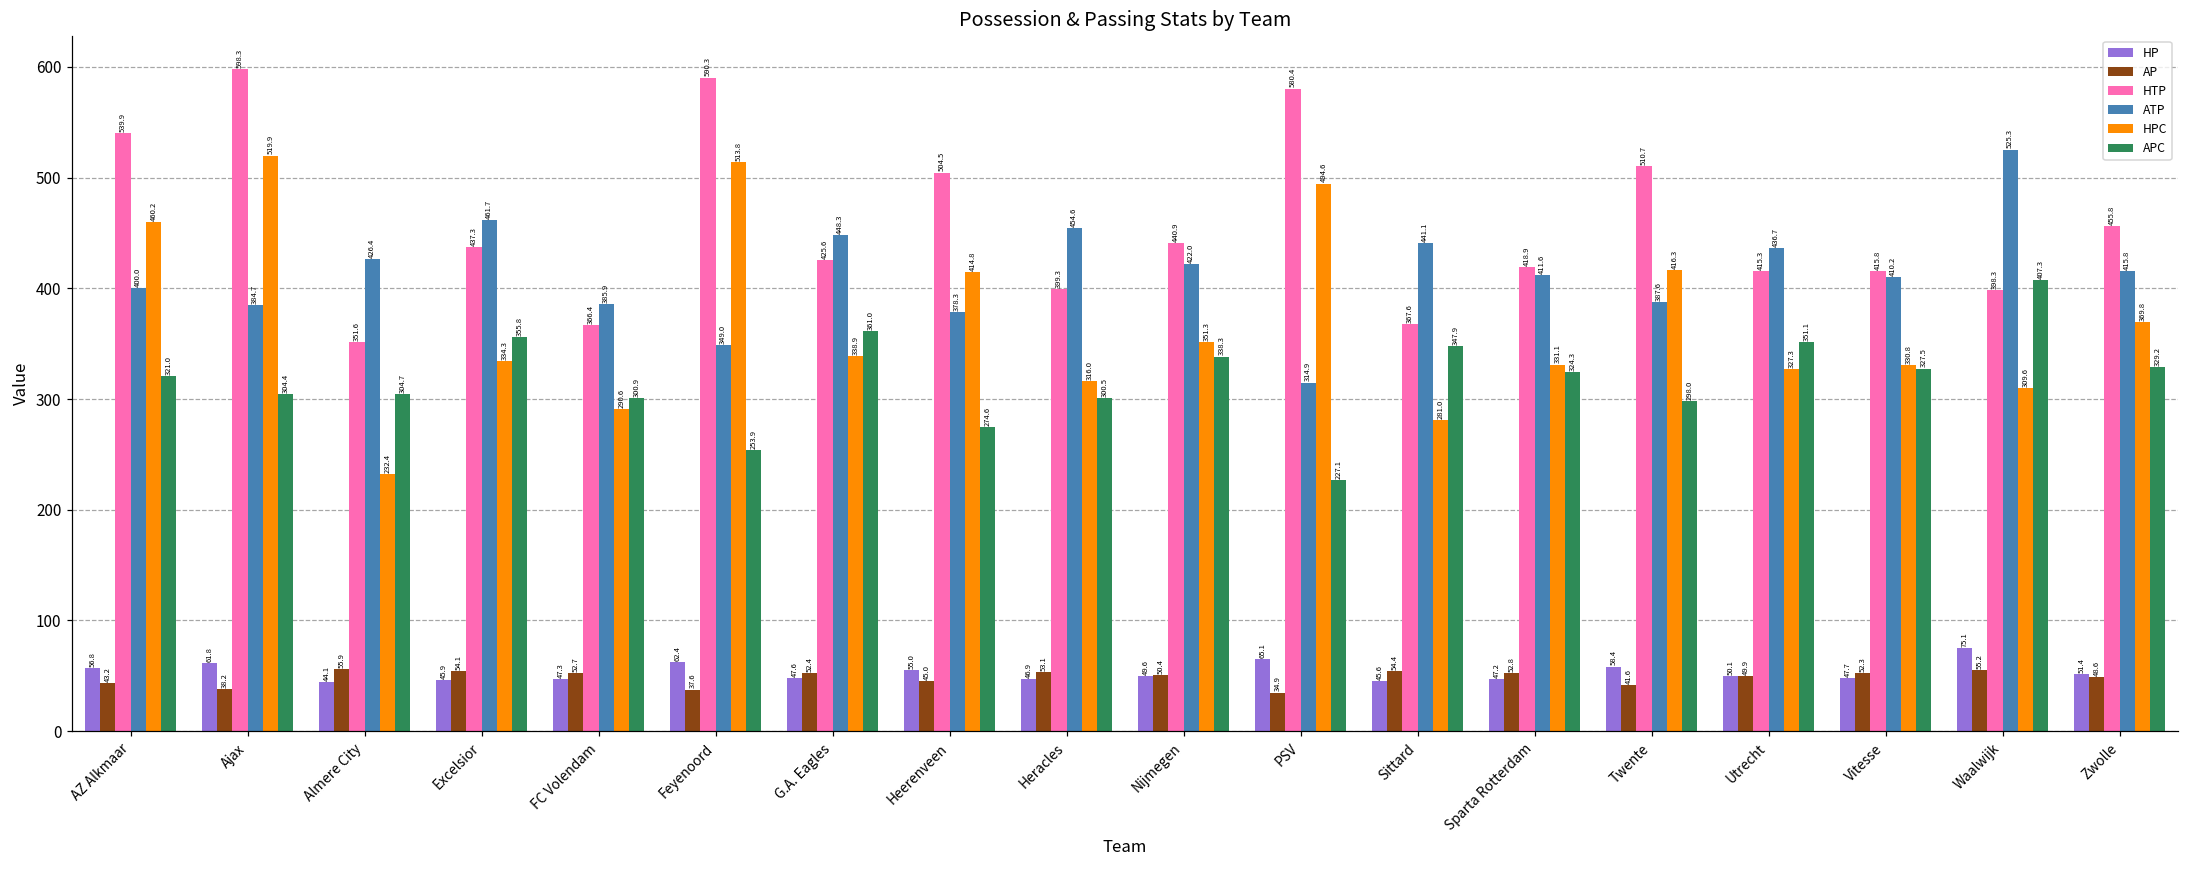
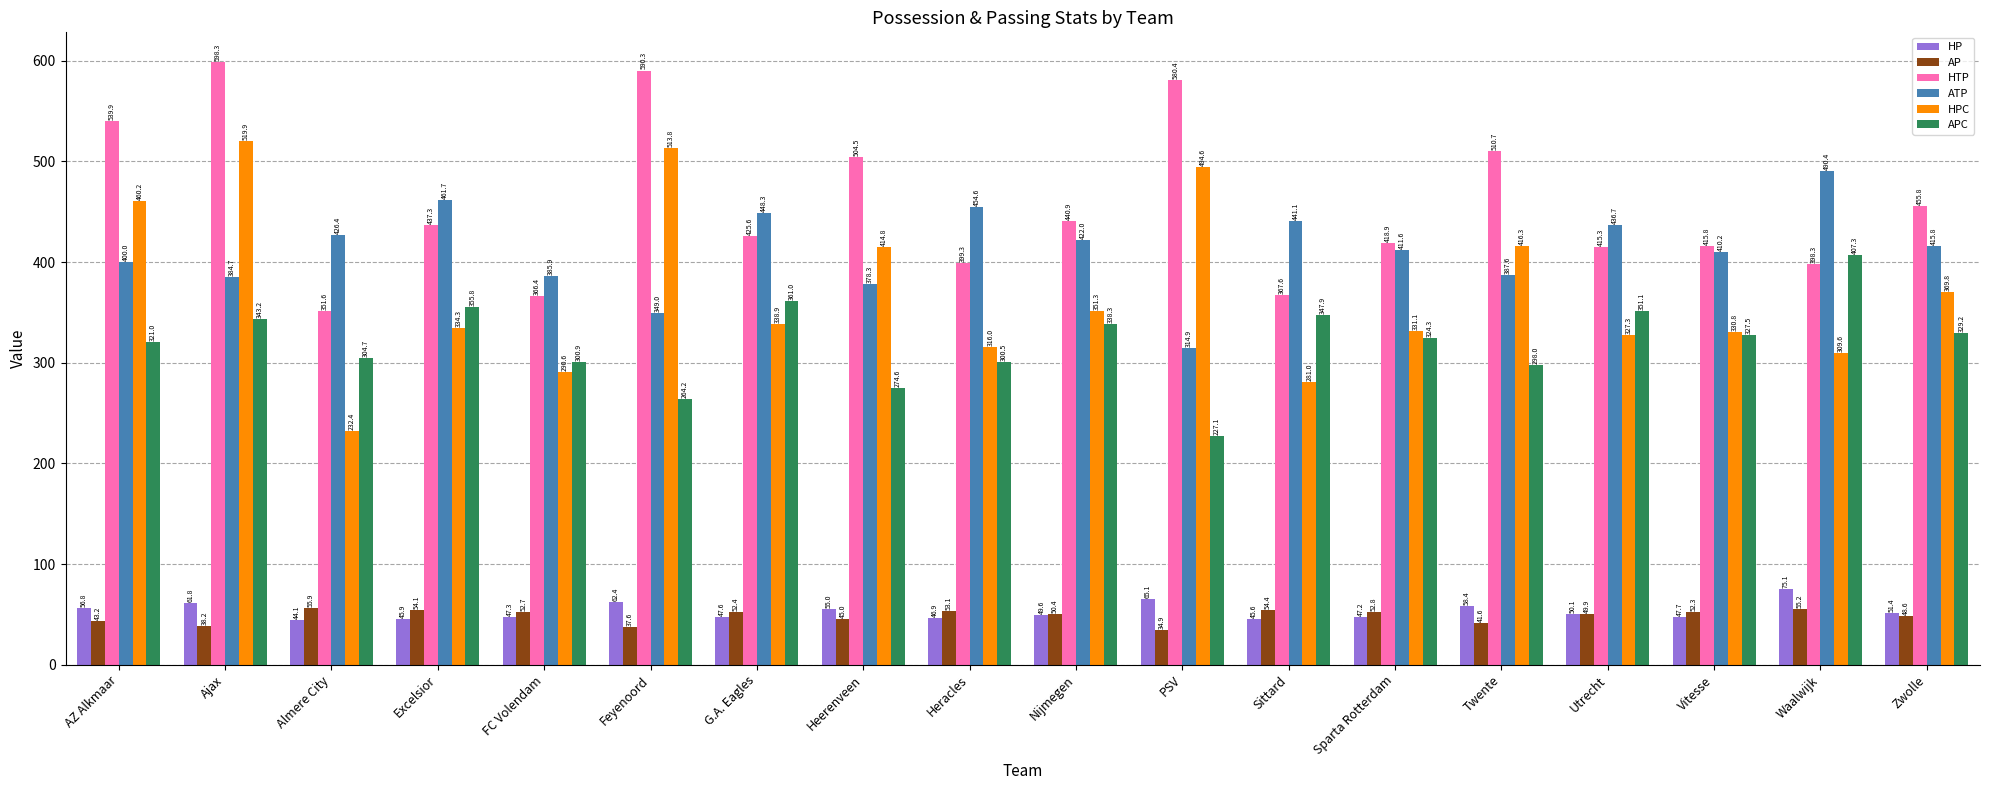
APC, Ajax: 304.4 -> 343.2
APC, Feyenoord: 253.9 -> 264.2
ATP, Waalwijk: 525.3 -> 490.4
